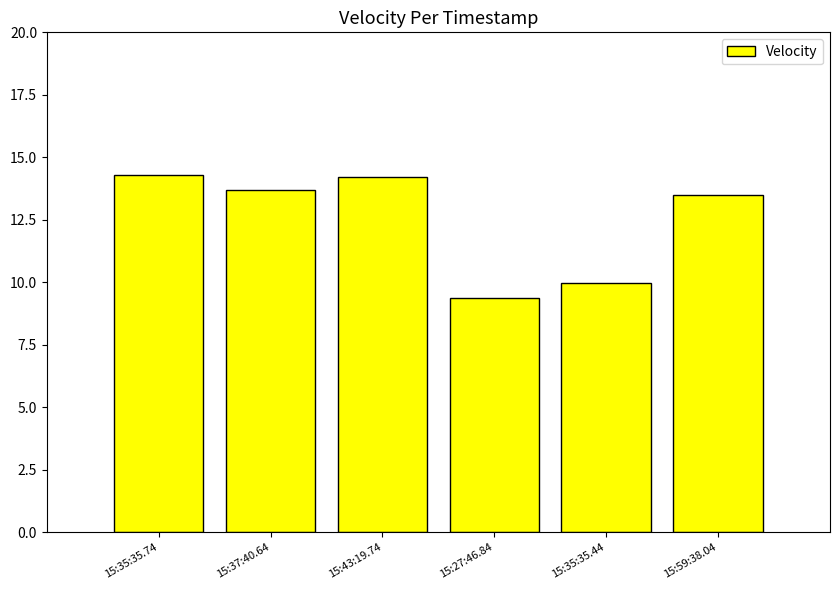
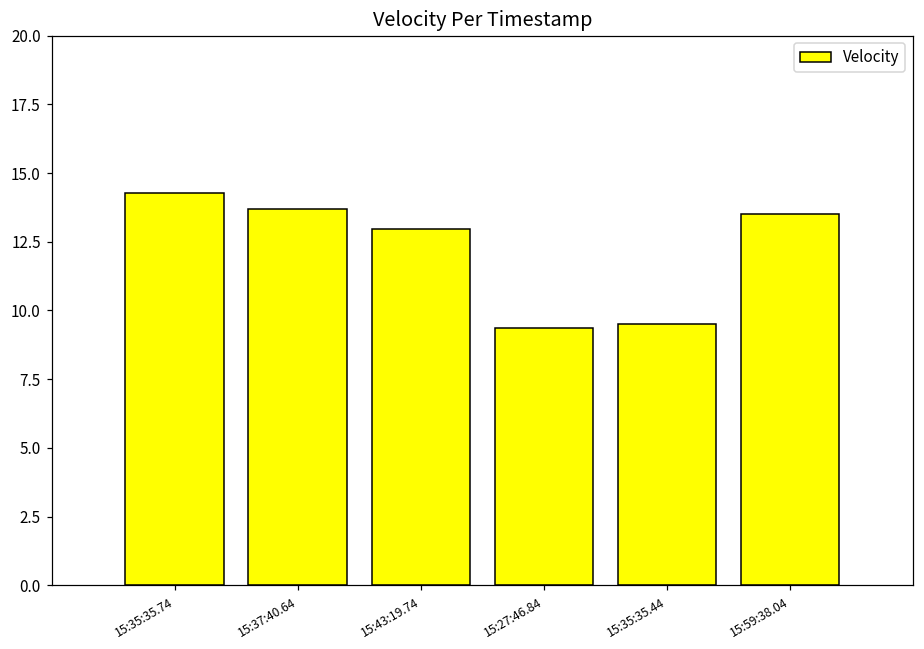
15:43:19.74: 14.2 -> 13.0
15:35:35.44: 10.0 -> 9.5
